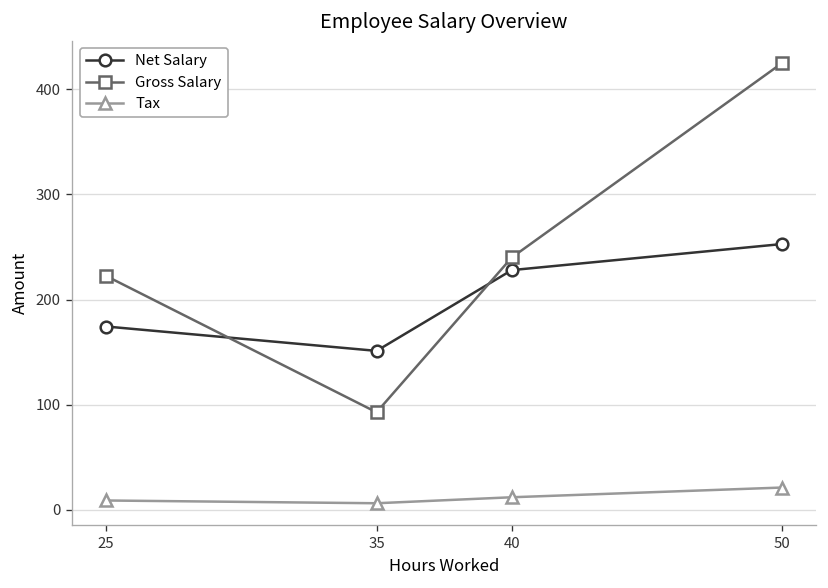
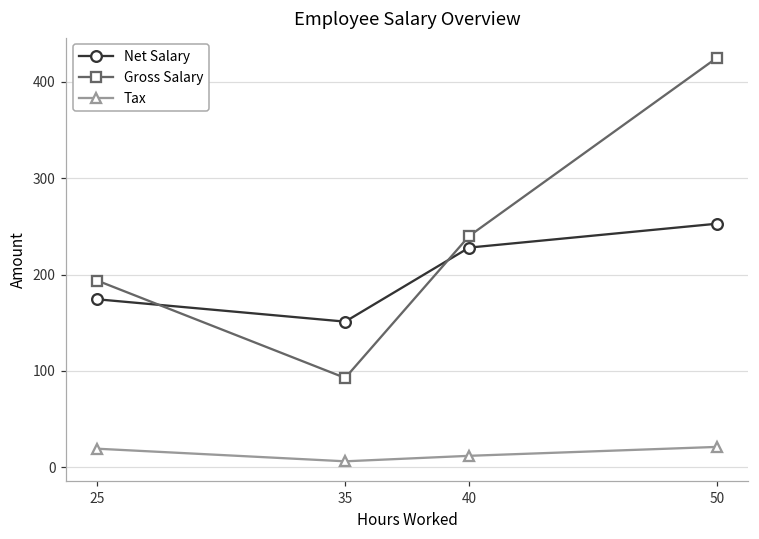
Gross Salary, 25: 220 -> 190
Tax, 25: 10 -> 20
